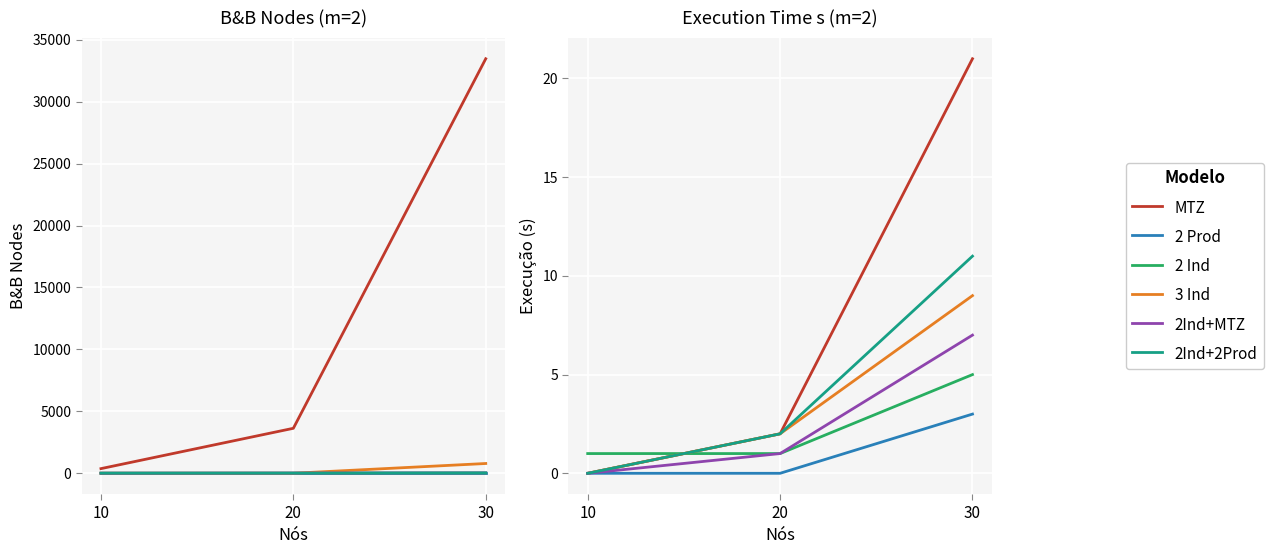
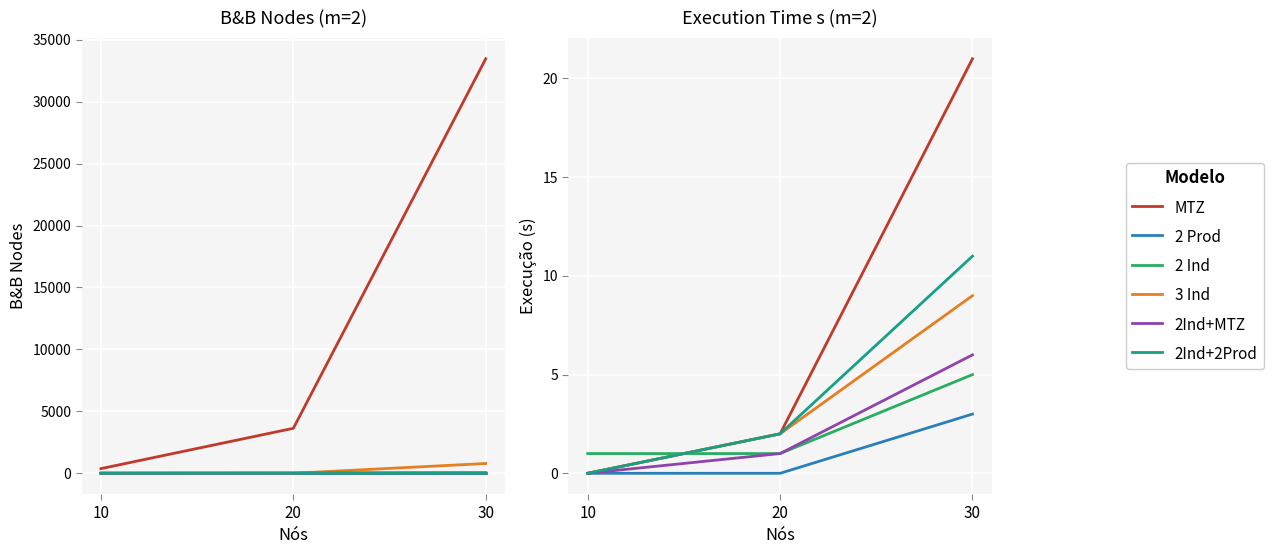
Execution Time s (m=2), 2Ind+MTZ, 30: 7 -> 6
